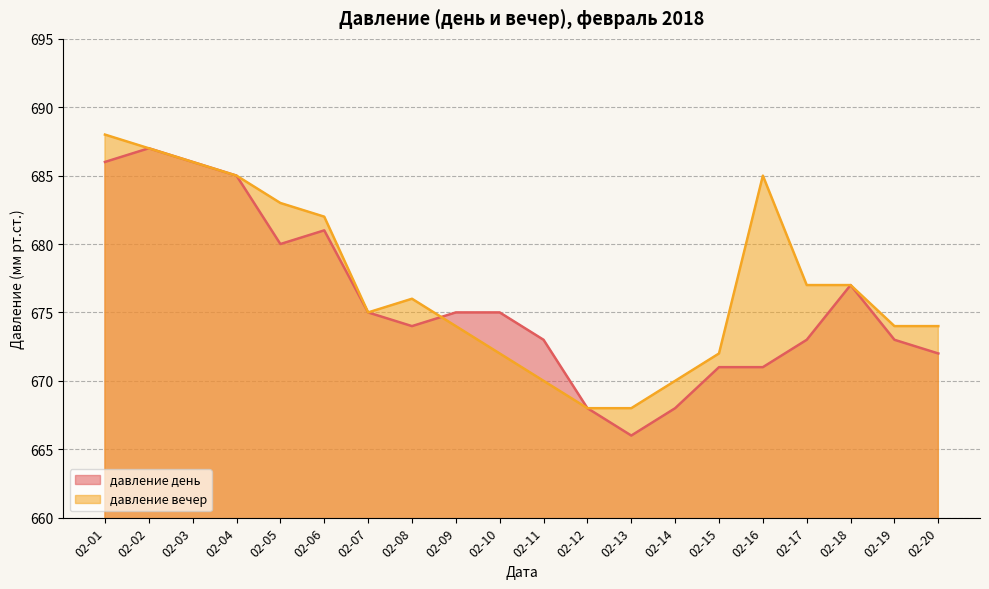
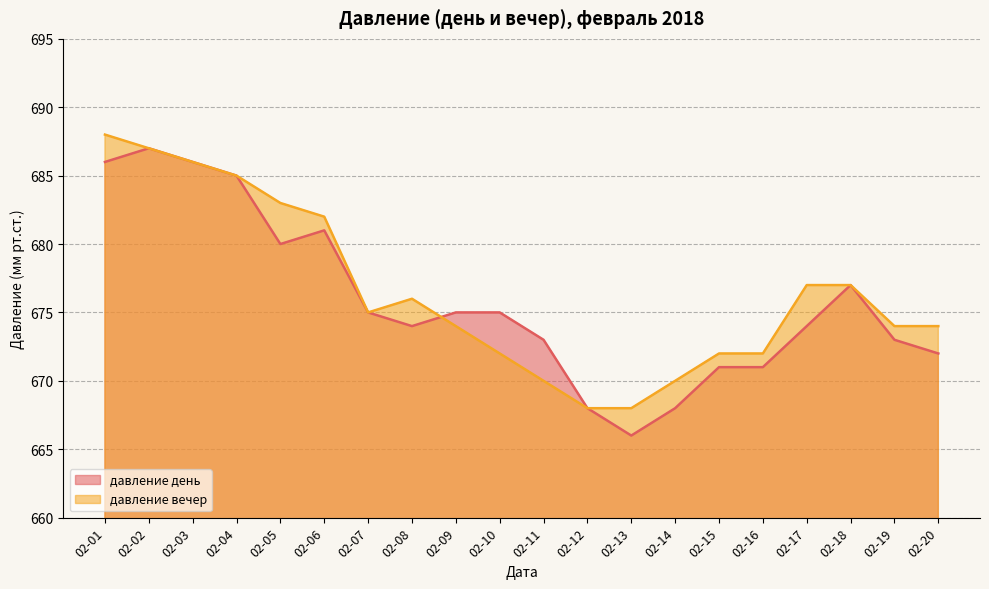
давление вечер, 02-16: 685 -> 672
давление день, 02-17: 673 -> 674
